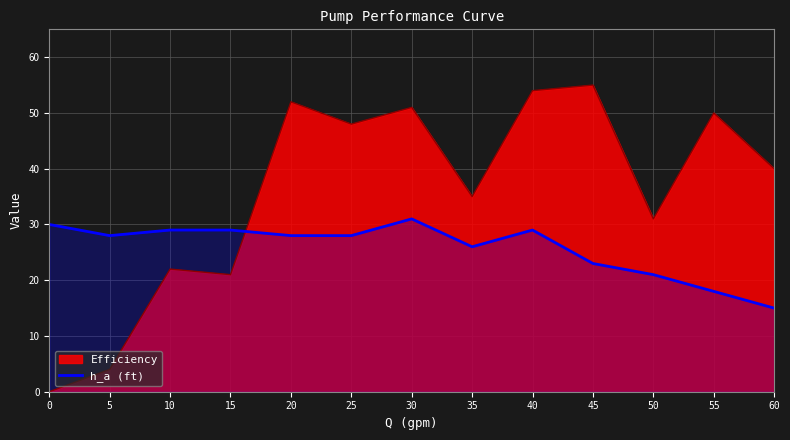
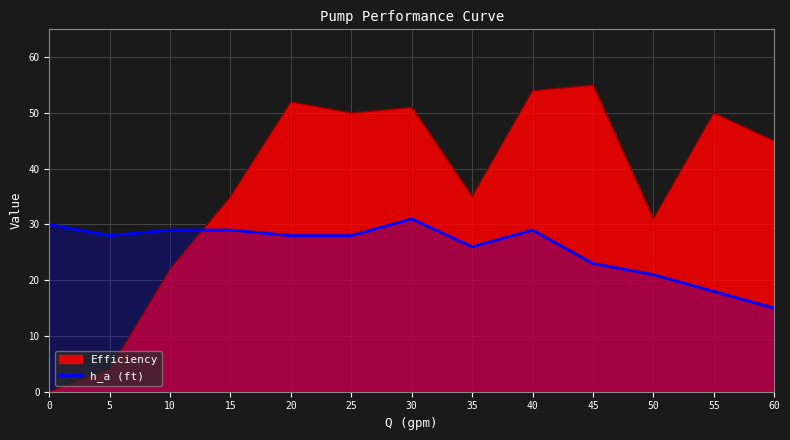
Efficiency, 15: 21 -> 35
Efficiency, 25: 48 -> 50
Efficiency, 60: 40 -> 45
